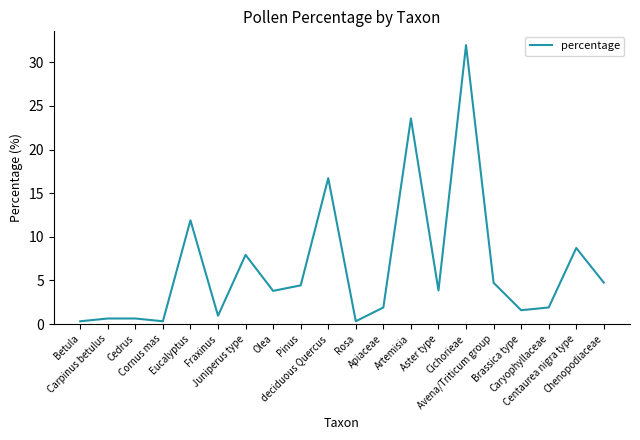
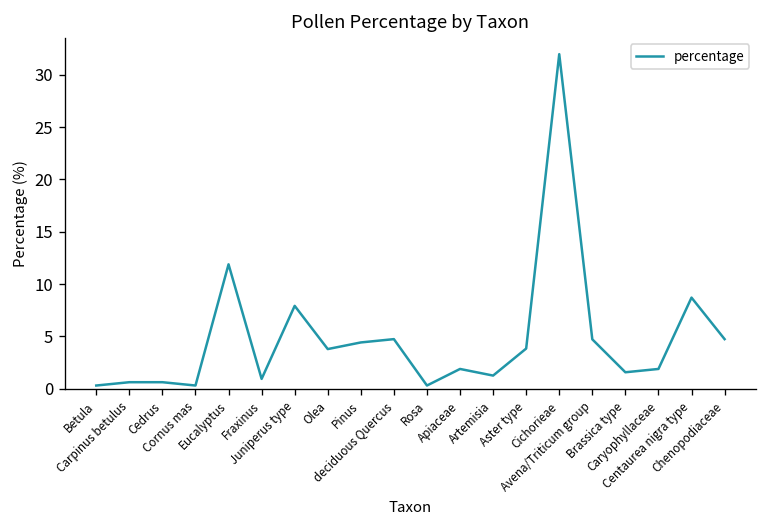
deciduous Quercus: 17 -> 5
Artemisia: 24 -> 1
